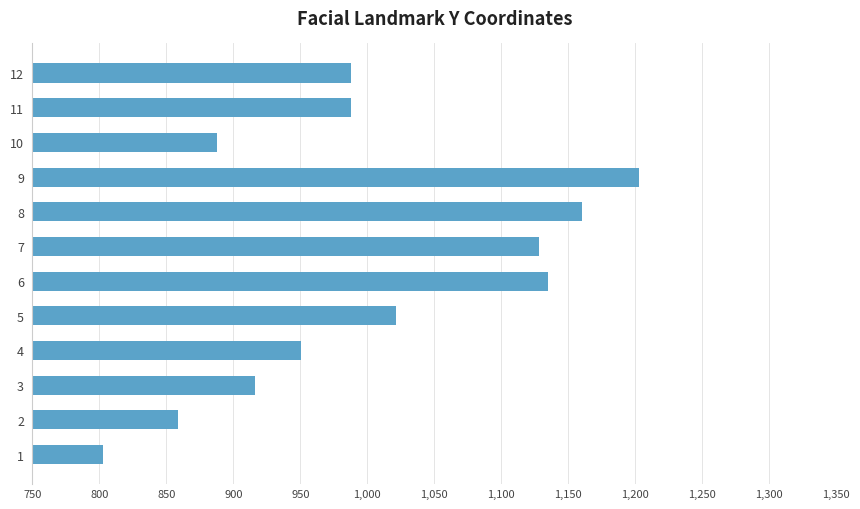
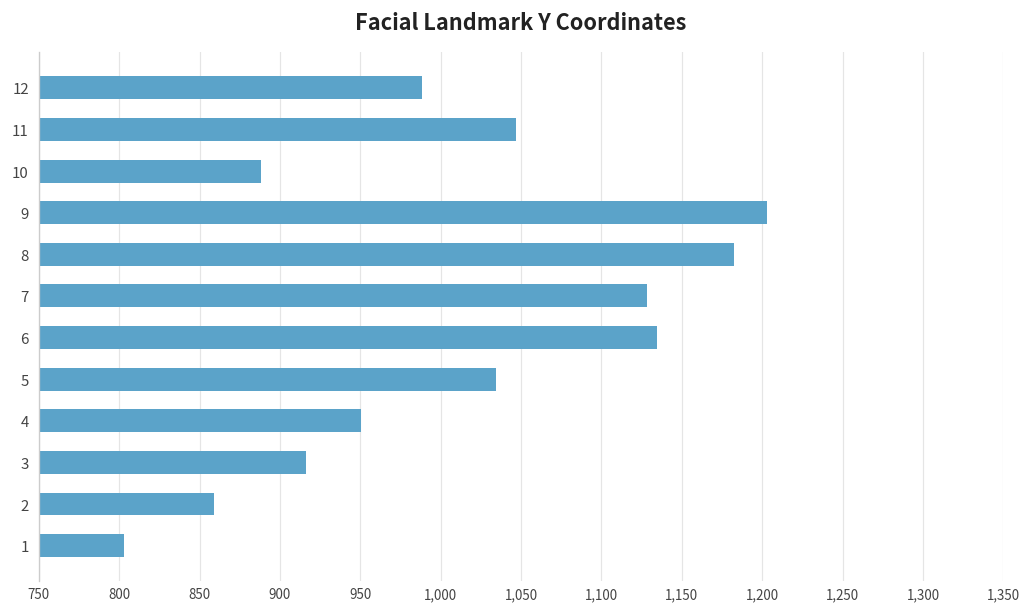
11: 988 -> 1,047
8: 1,160 -> 1,182
5: 1,021 -> 1,035
